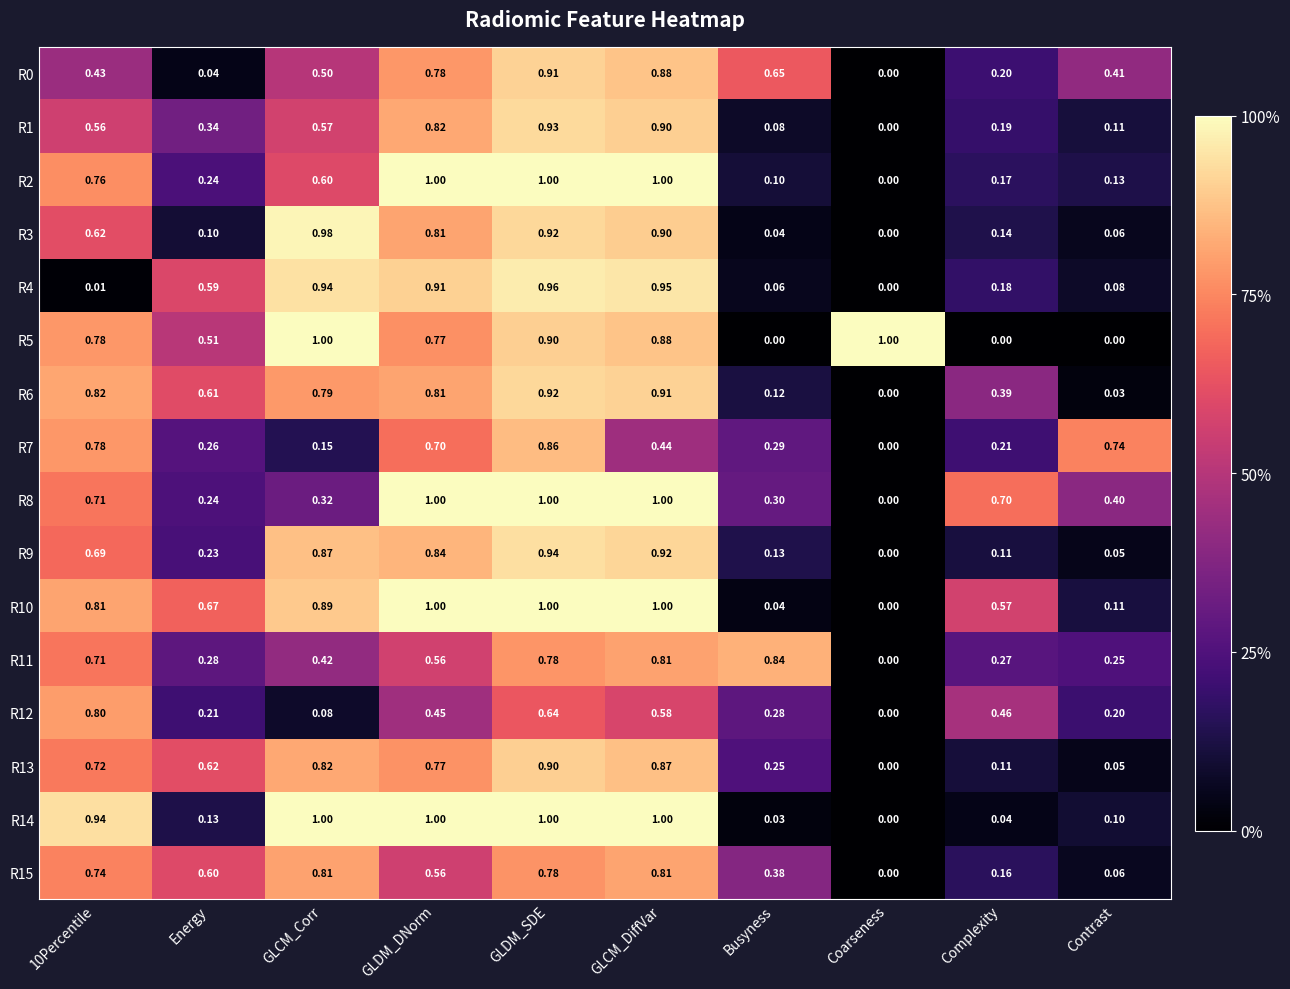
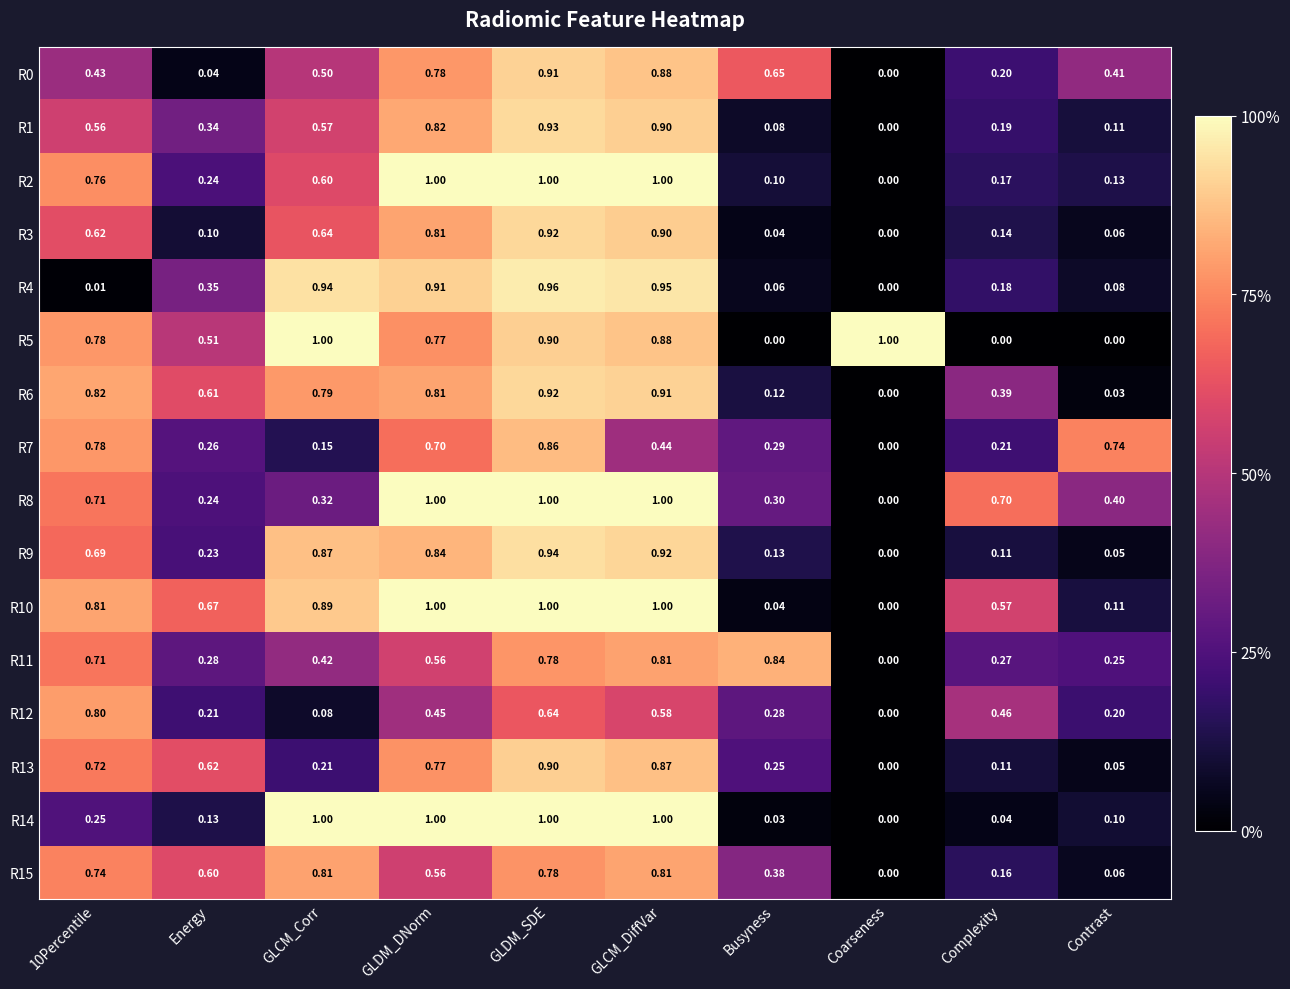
R3, GLCM_Corr: 0.98 -> 0.64
R4, Energy: 0.59 -> 0.35
R13, GLCM_Corr: 0.82 -> 0.21
R14, 10Percentile: 0.94 -> 0.25
